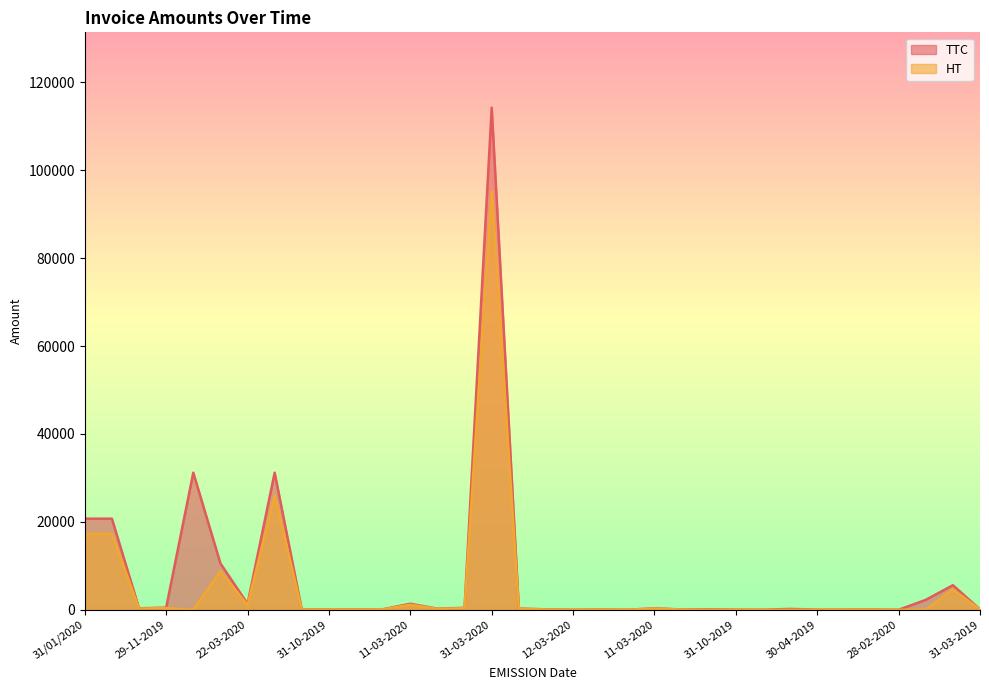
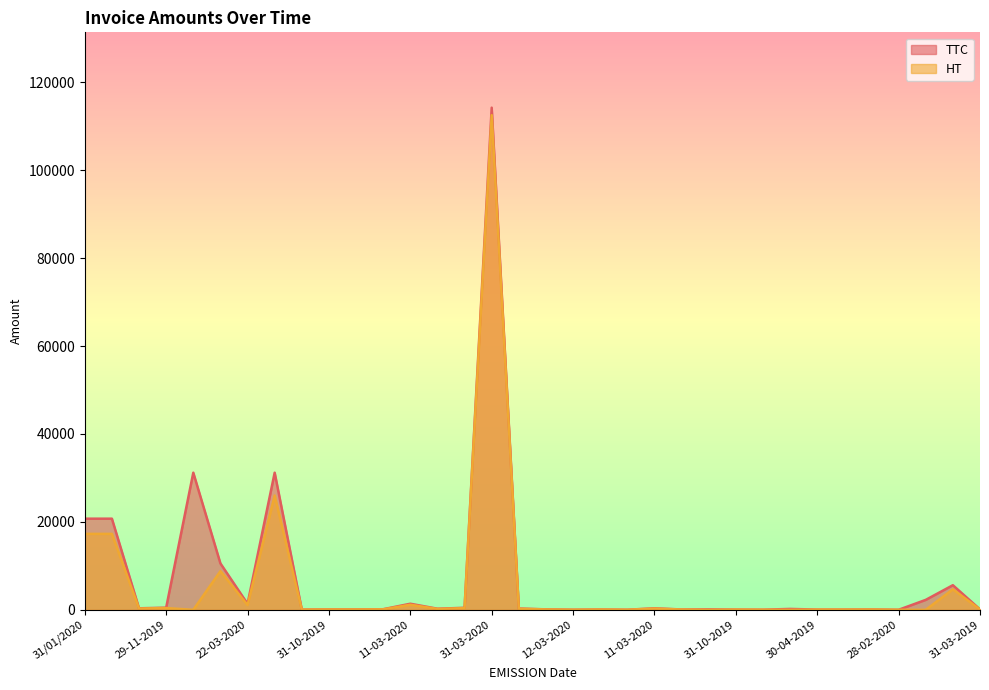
HT, 31-03-2020: 95000 -> 113000
